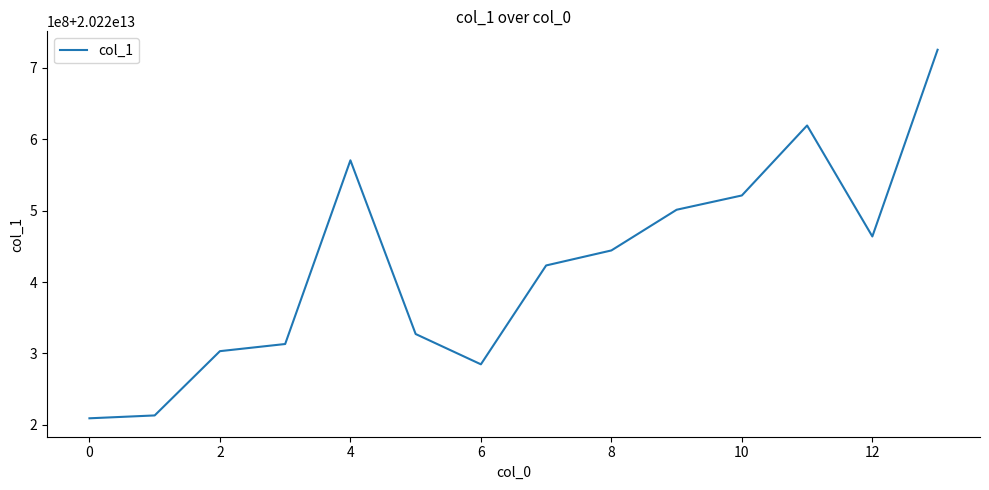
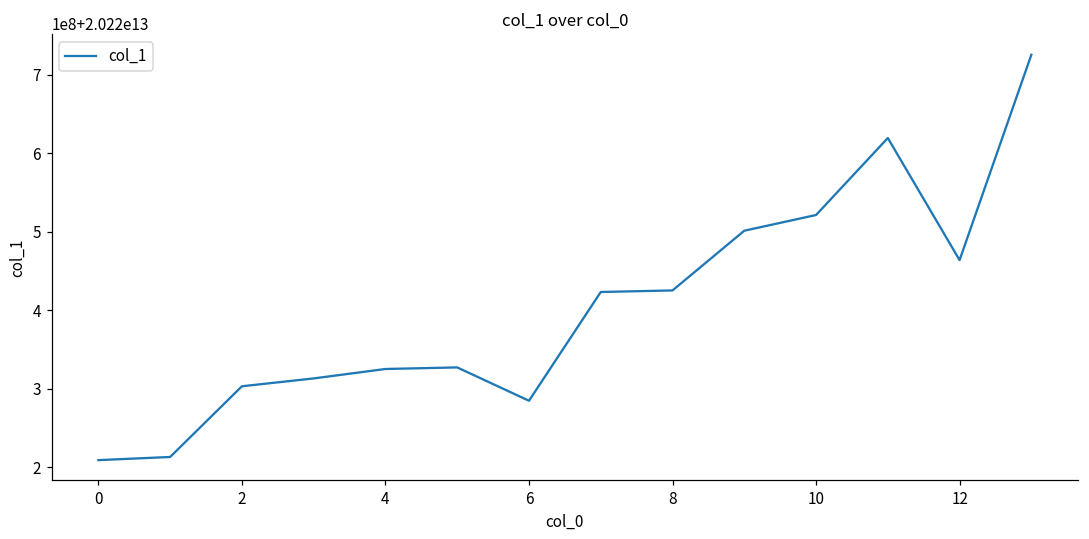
4: 20220570000000 -> 20220330000000
8: 20220440000000 -> 20220430000000
